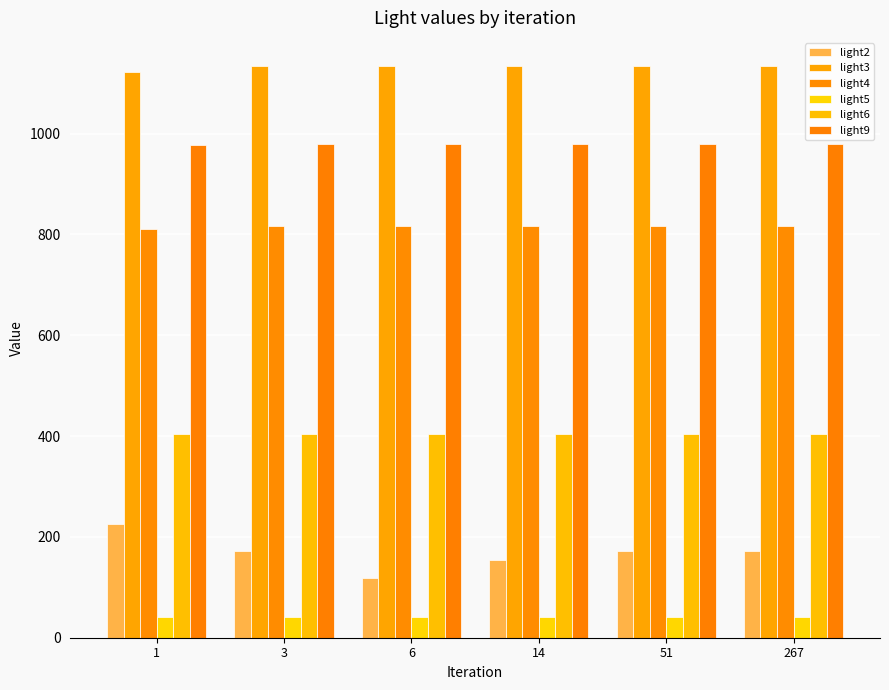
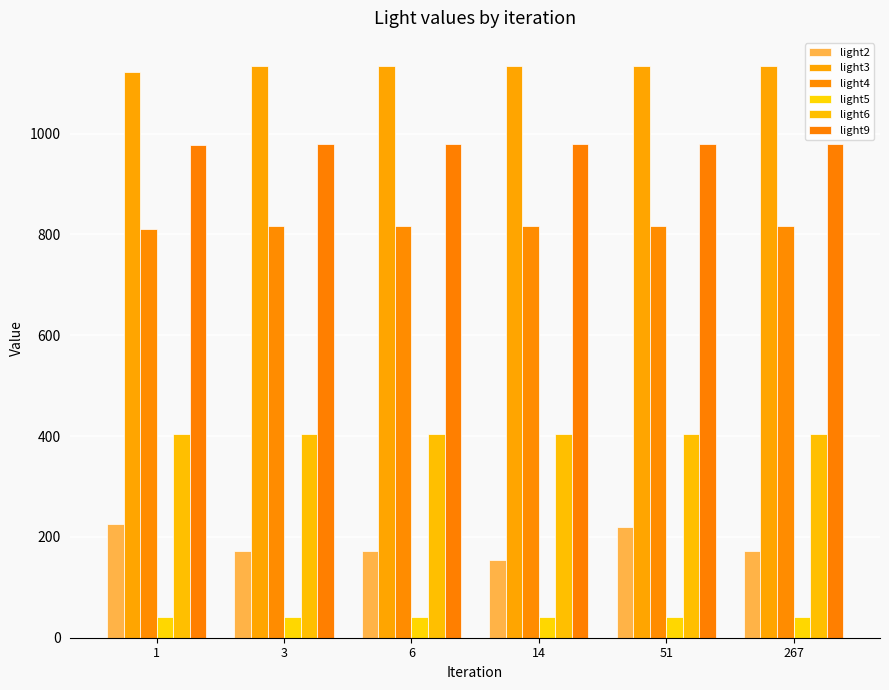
light2, 6: 120 -> 170
light2, 51: 170 -> 220
